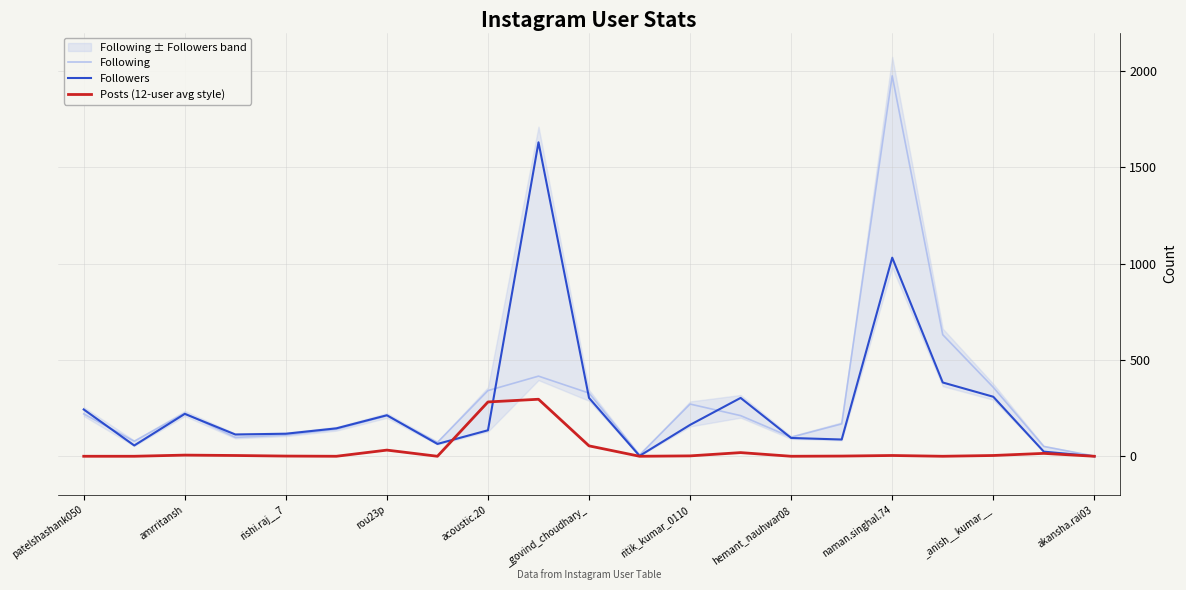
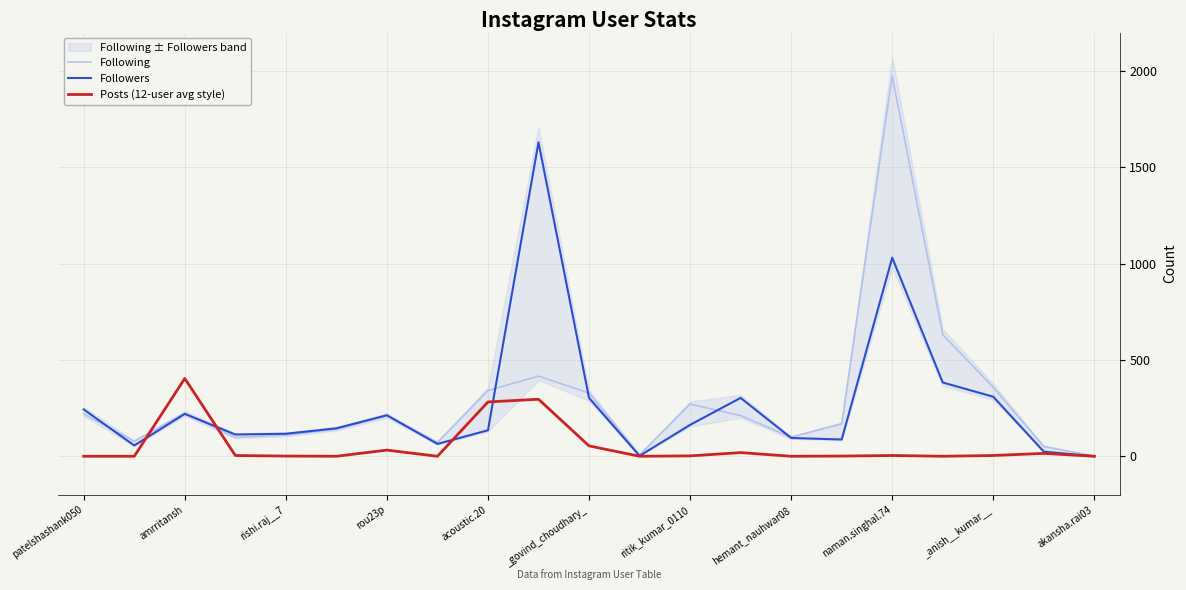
Posts (12-user avg style), amrritansh: 10 -> 400
